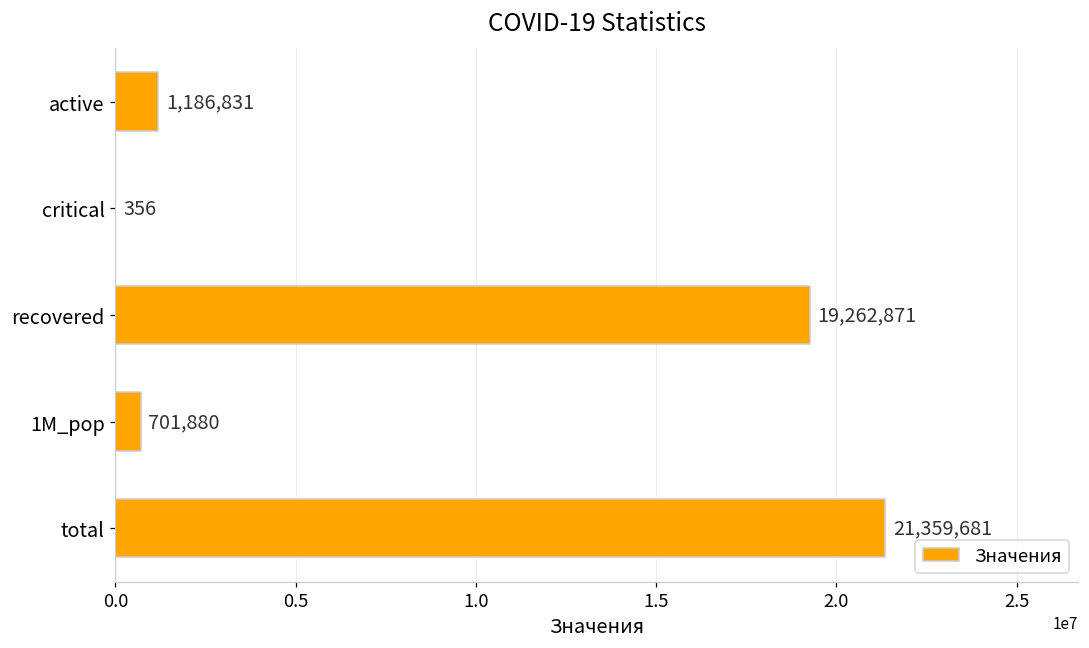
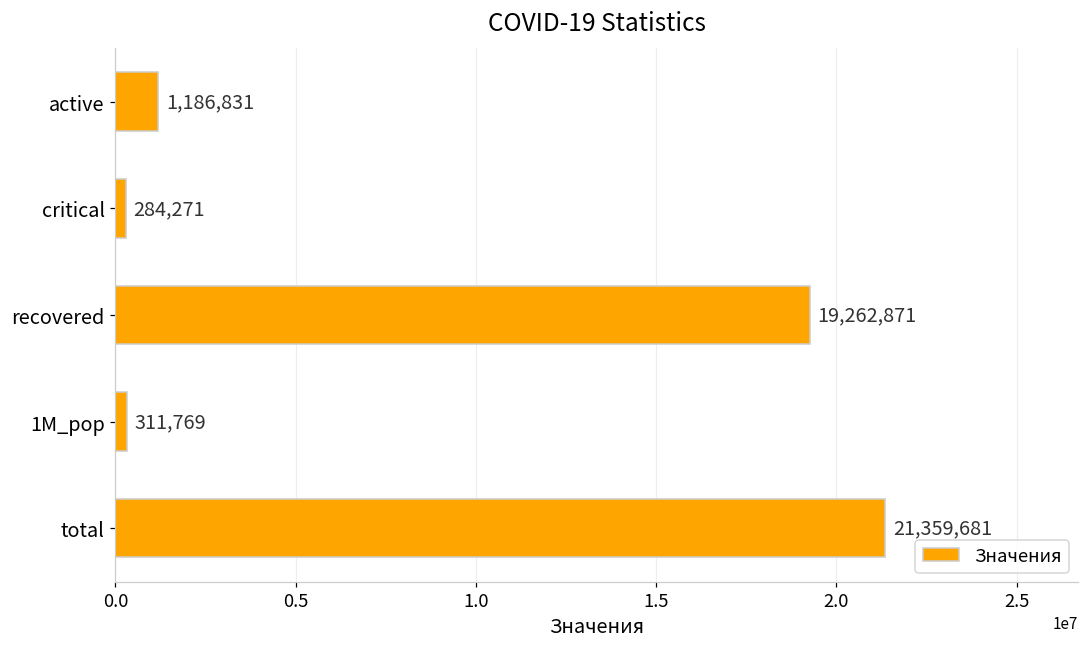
critical: 356 -> 284,271
1M_pop: 701,880 -> 311,769
